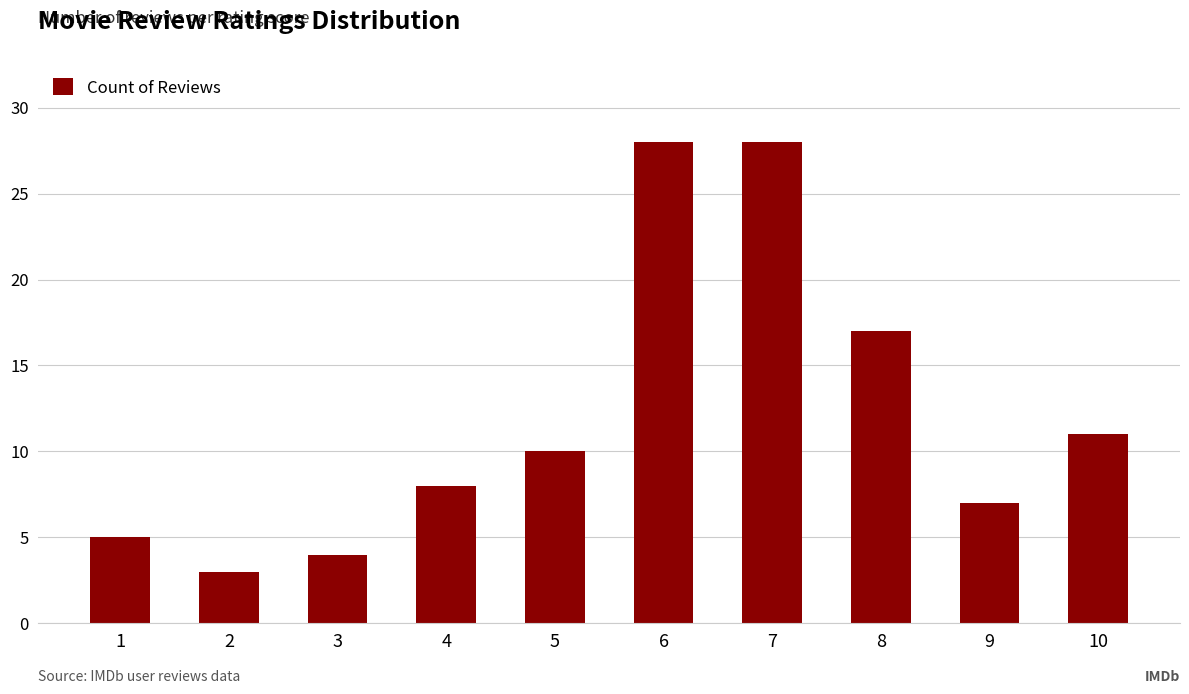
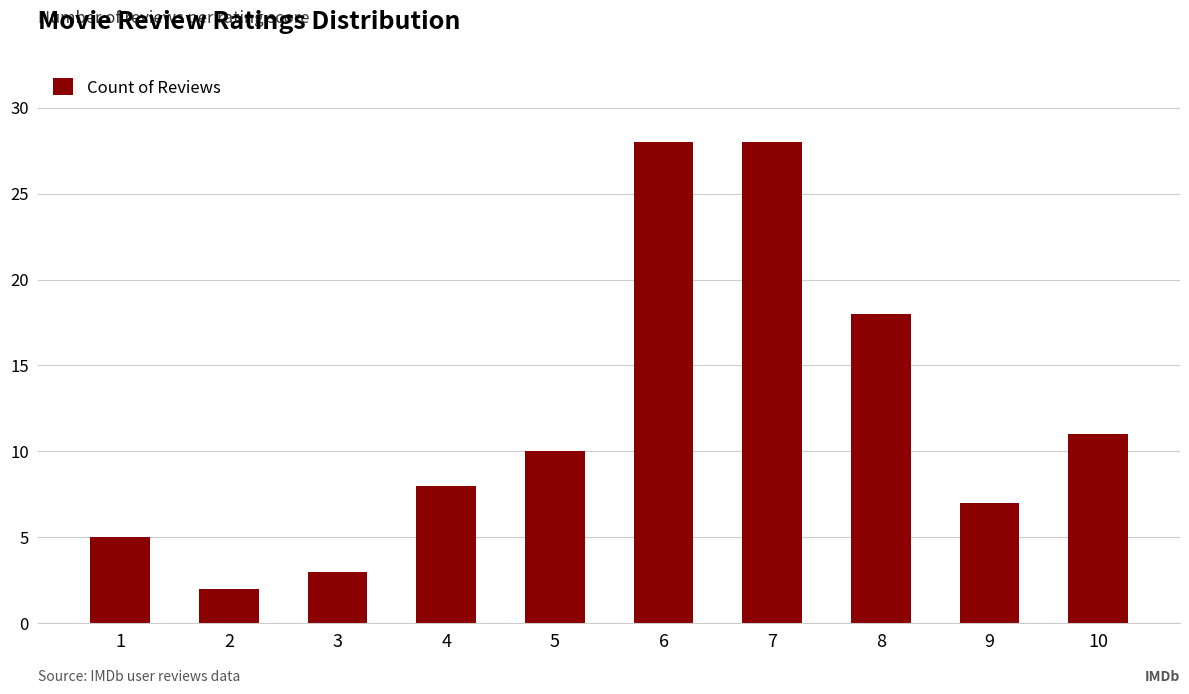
2: 3 -> 2
3: 4 -> 3
8: 17 -> 18
